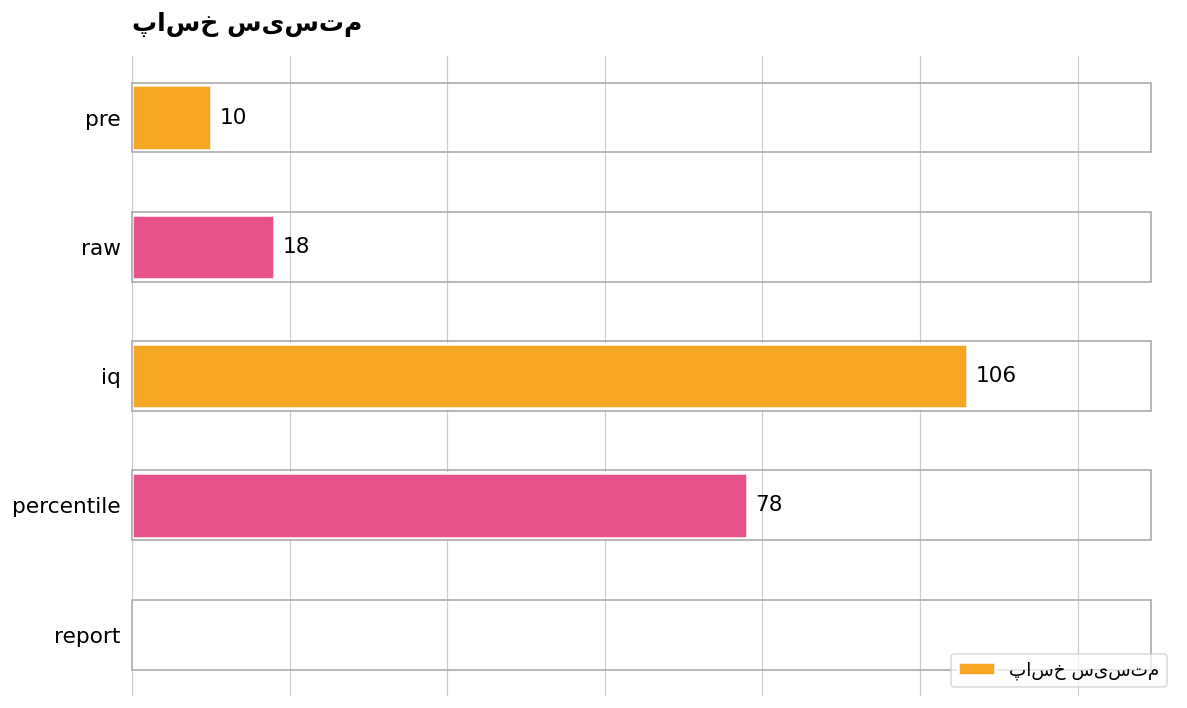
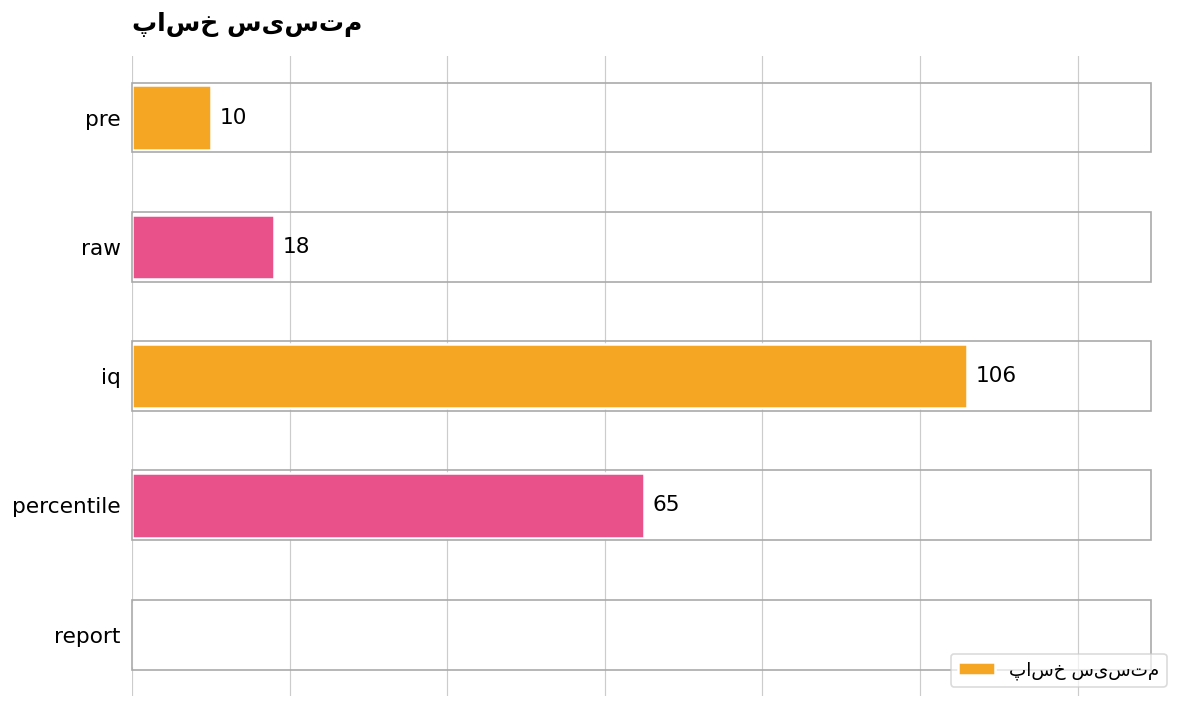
percentile: 78 -> 65
